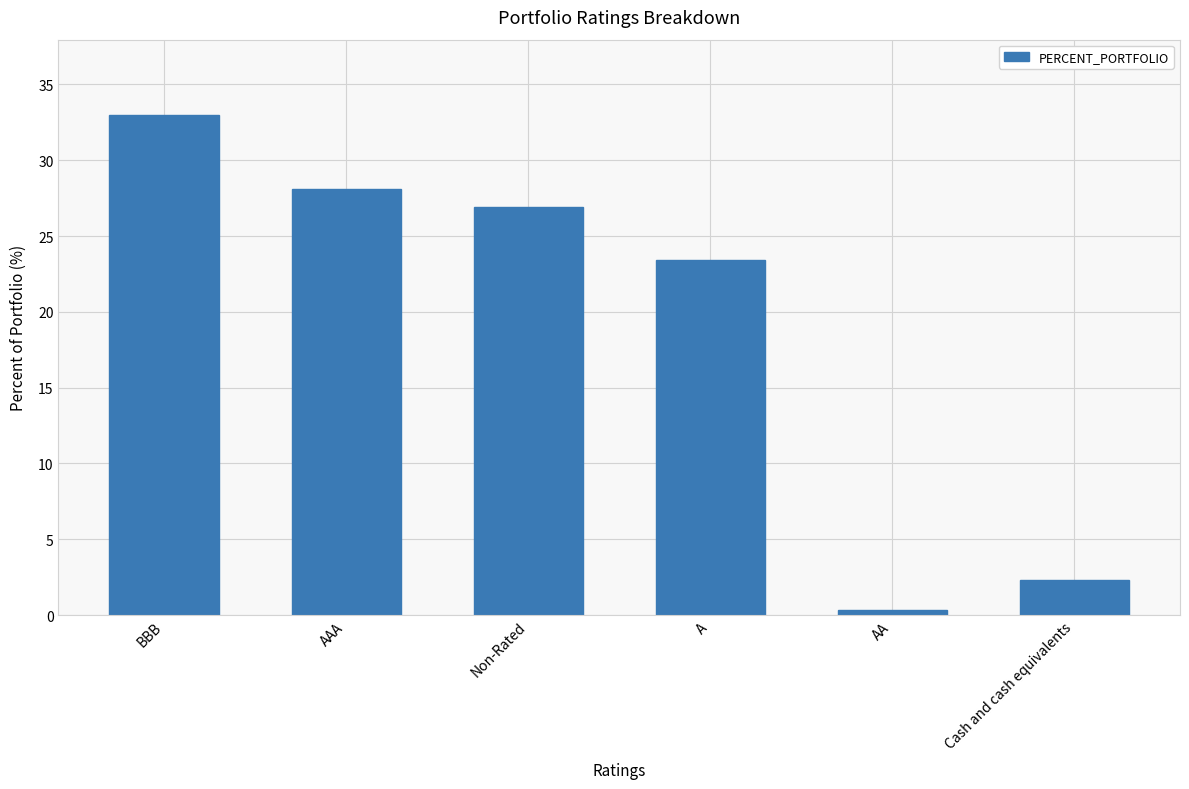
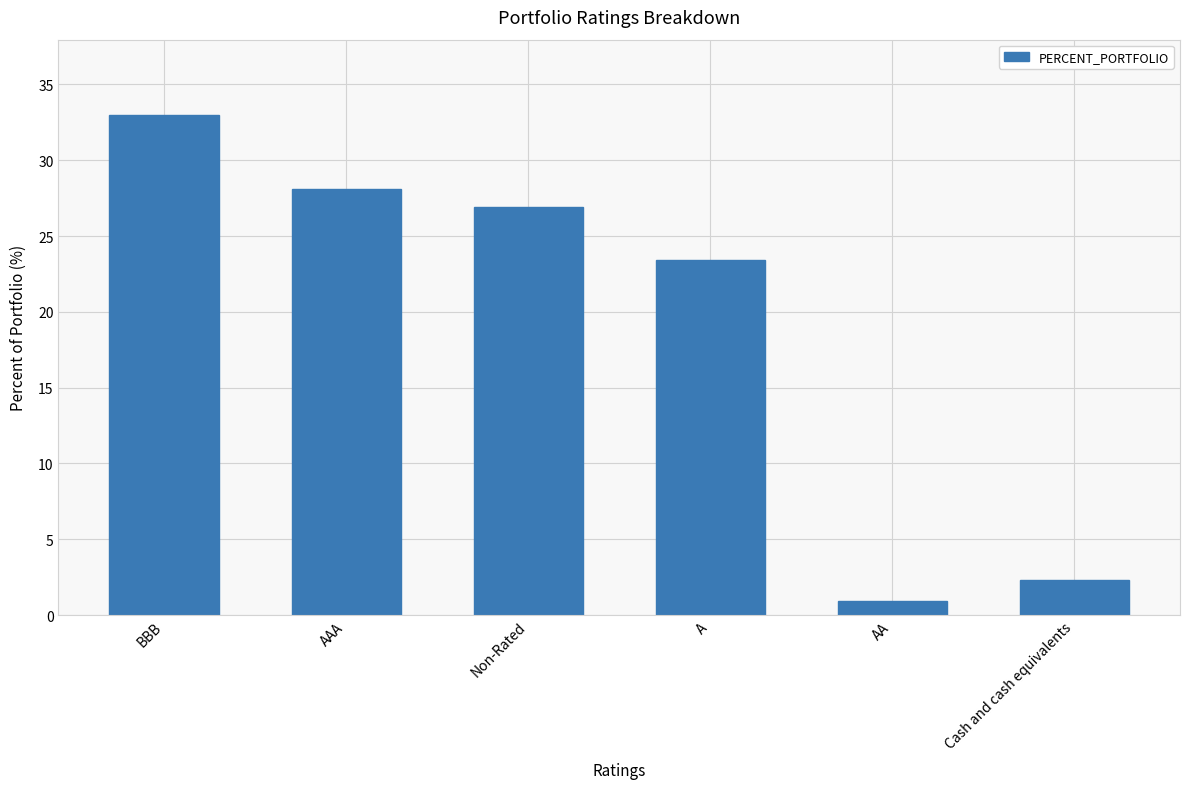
AA: 0.3 -> 0.9
